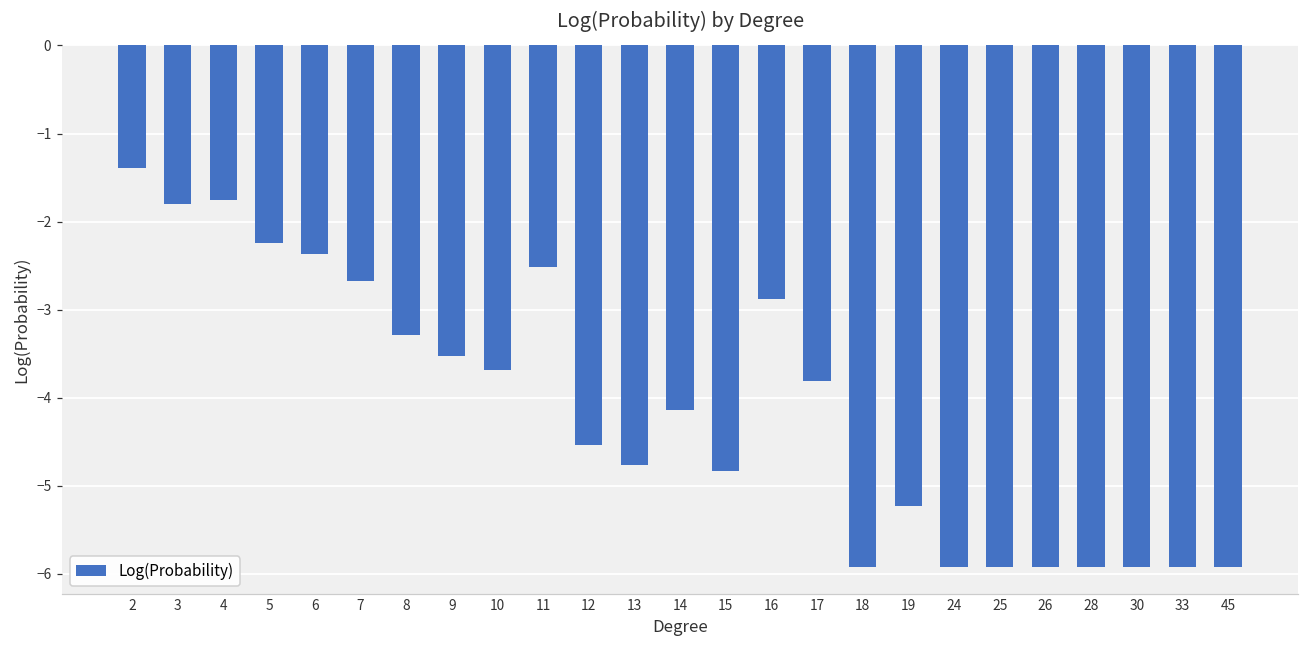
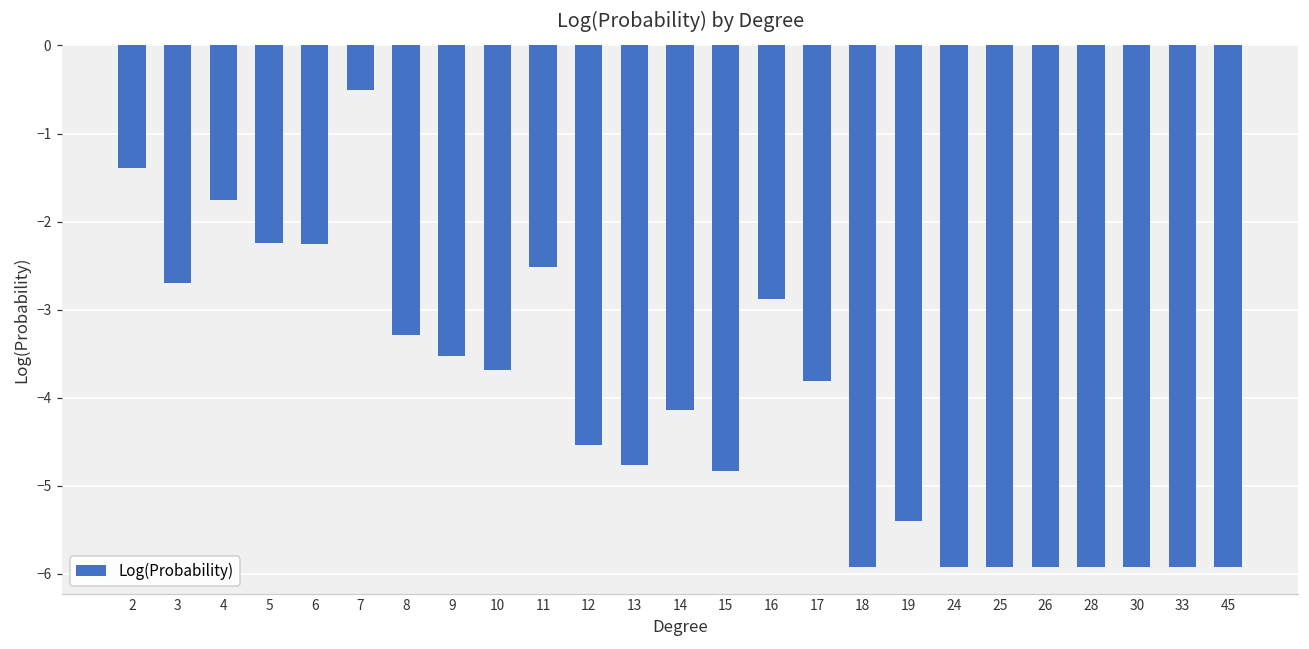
3: -1.8 -> -2.7
6: -2.4 -> -2.3
7: -2.7 -> -0.5
19: -5.2 -> -5.4
